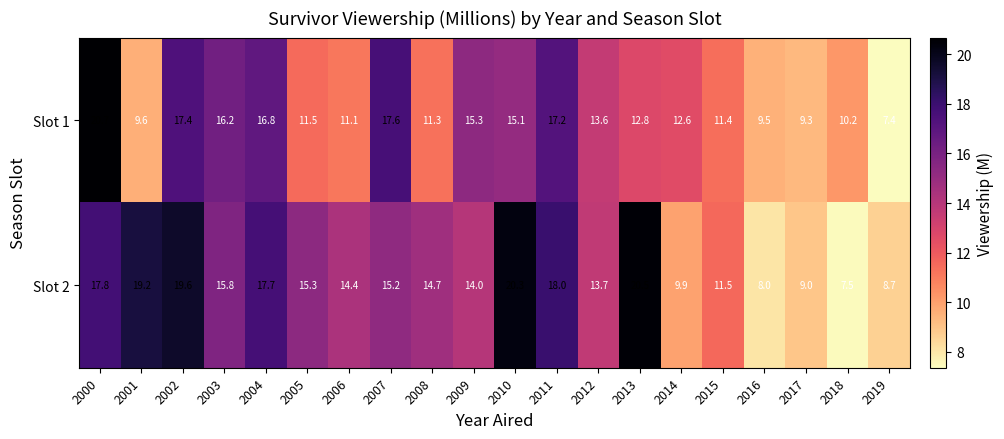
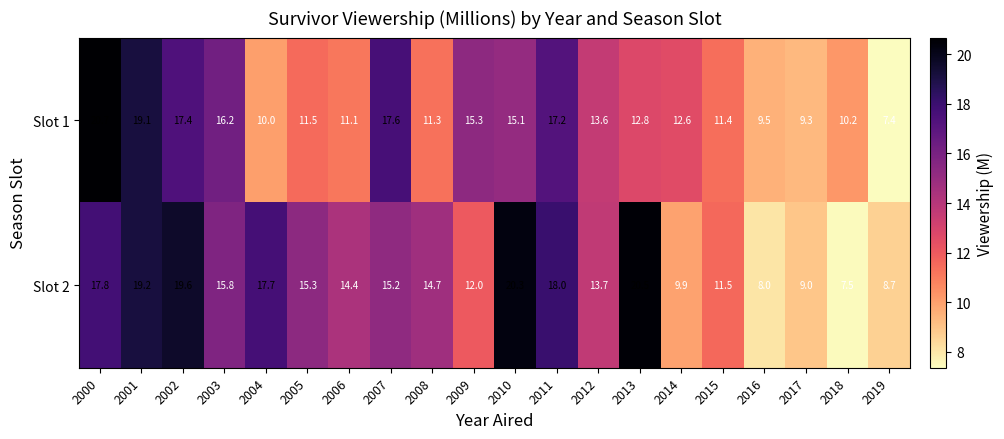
Slot 1, 2001: 9.6 -> 19.1
Slot 1, 2004: 16.8 -> 10.0
Slot 2, 2009: 14.0 -> 12.0
